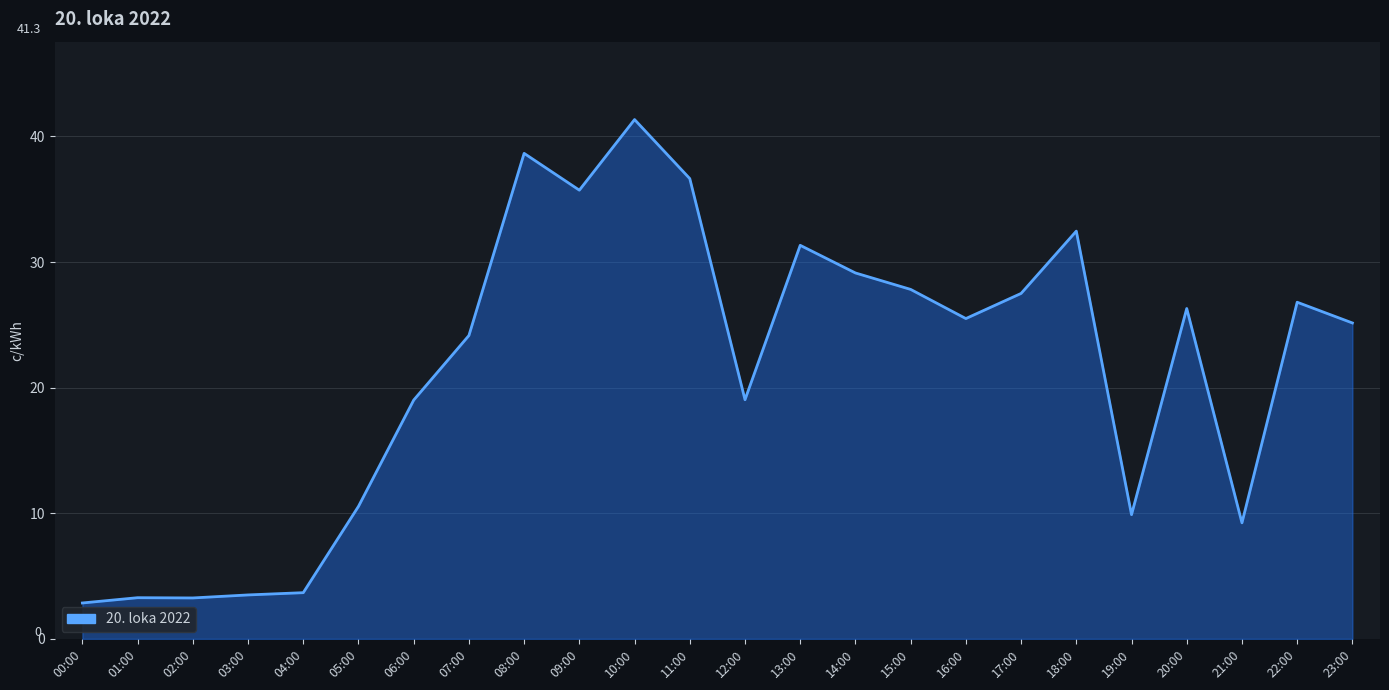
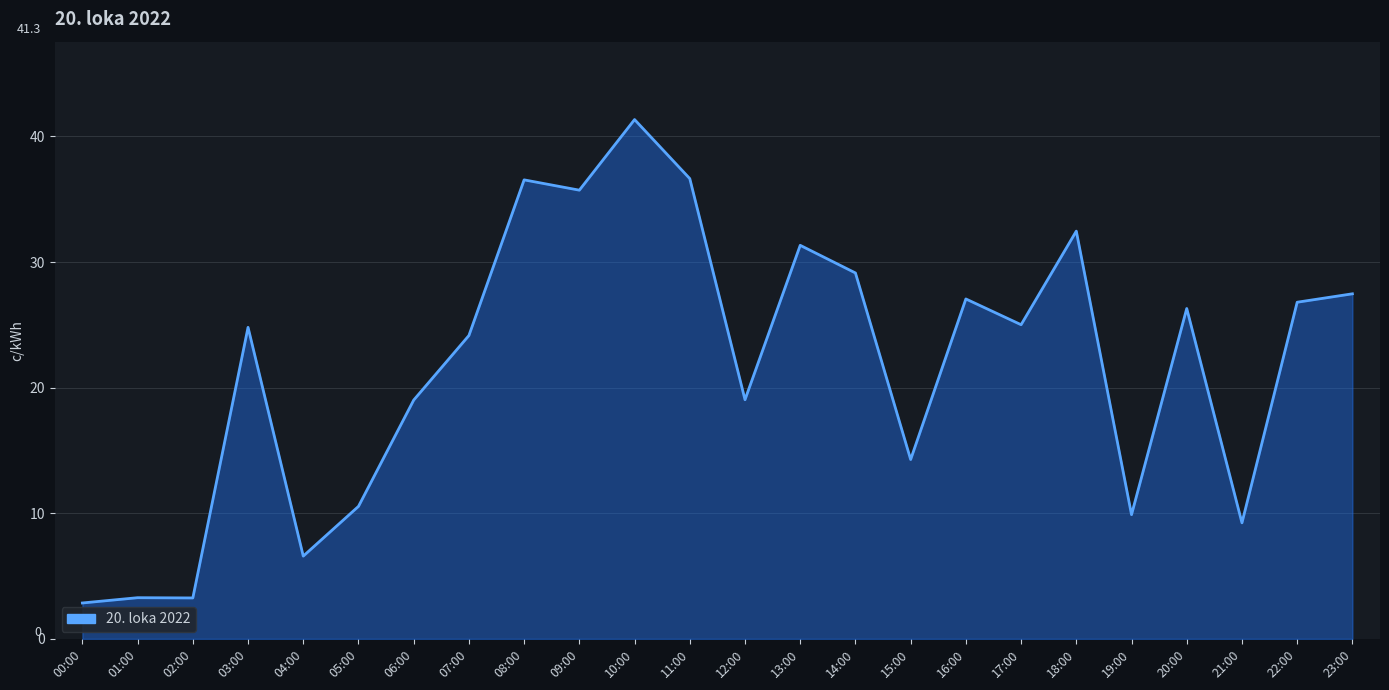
03:00: 3.5 -> 24.8
04:00: 3.7 -> 6.6
08:00: 38.7 -> 36.5
15:00: 27.8 -> 14.3
16:00: 25.5 -> 27.1
17:00: 27.5 -> 25.0
23:00: 25.2 -> 27.5
